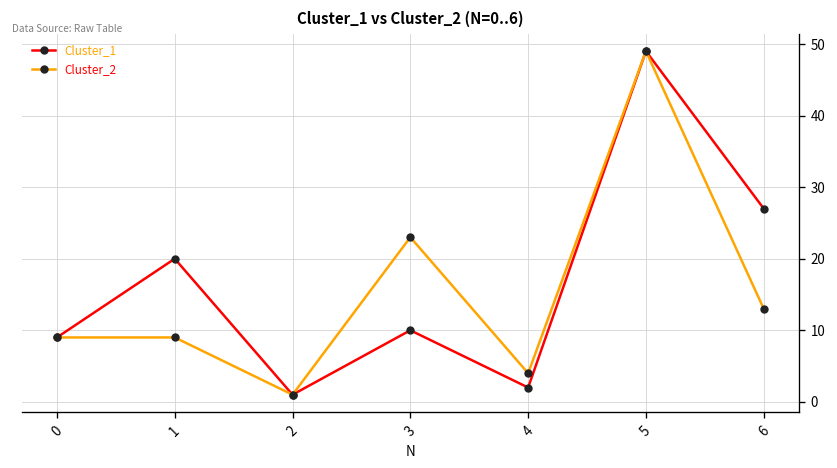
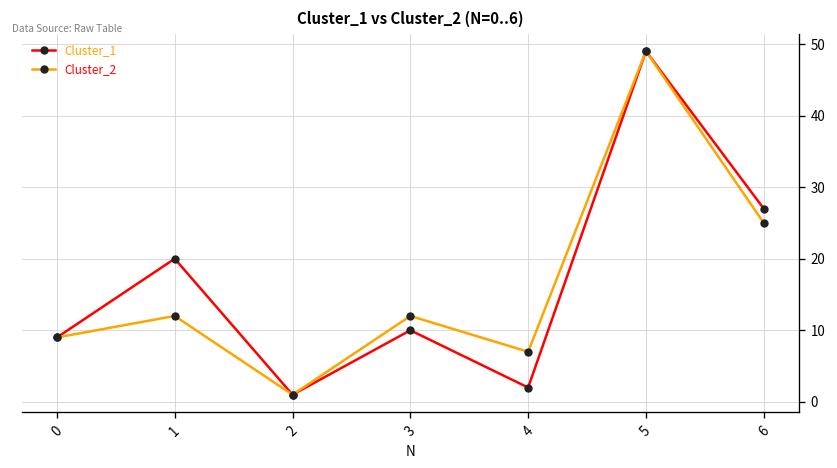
Cluster_2, 1: 9 -> 12
Cluster_2, 3: 23 -> 12
Cluster_2, 4: 4 -> 7
Cluster_2, 6: 13 -> 25
